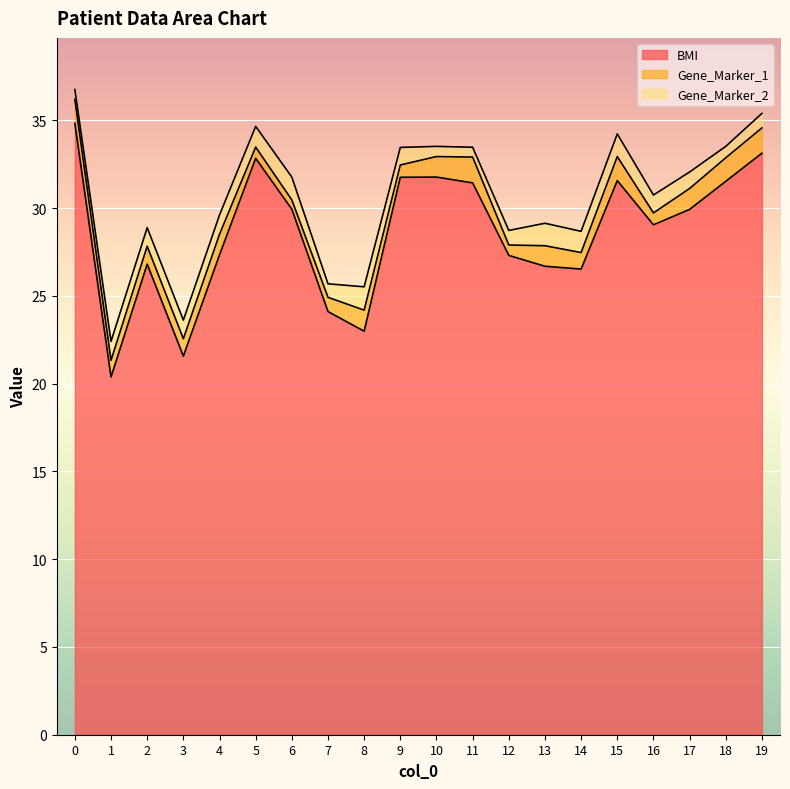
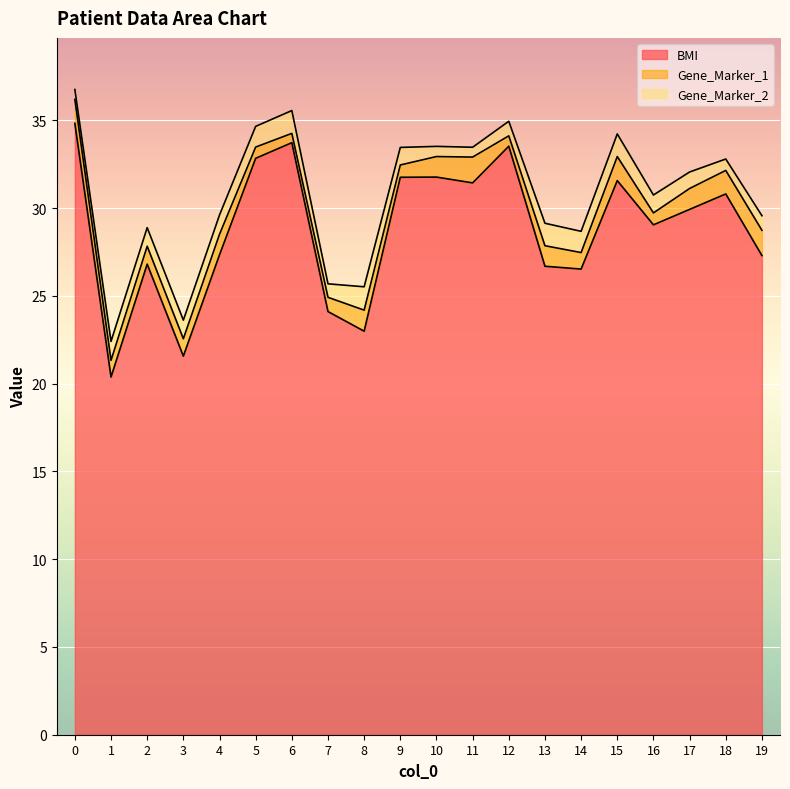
BMI, 6: 29.9 -> 33.7
BMI, 12: 27.3 -> 33.5
BMI, 18: 31.5 -> 30.8
BMI, 19: 33.1 -> 27.3
